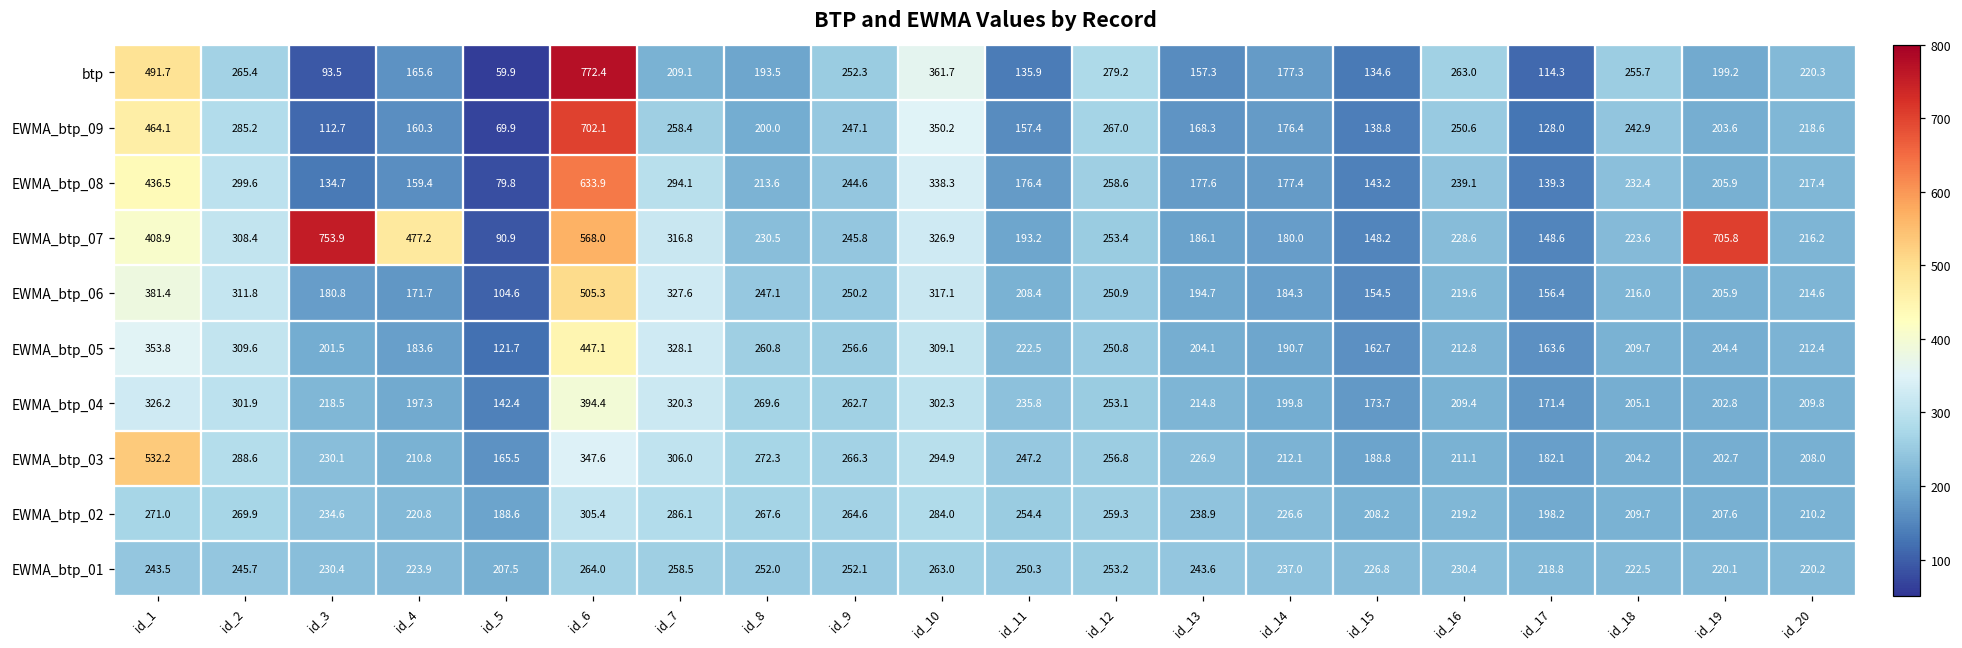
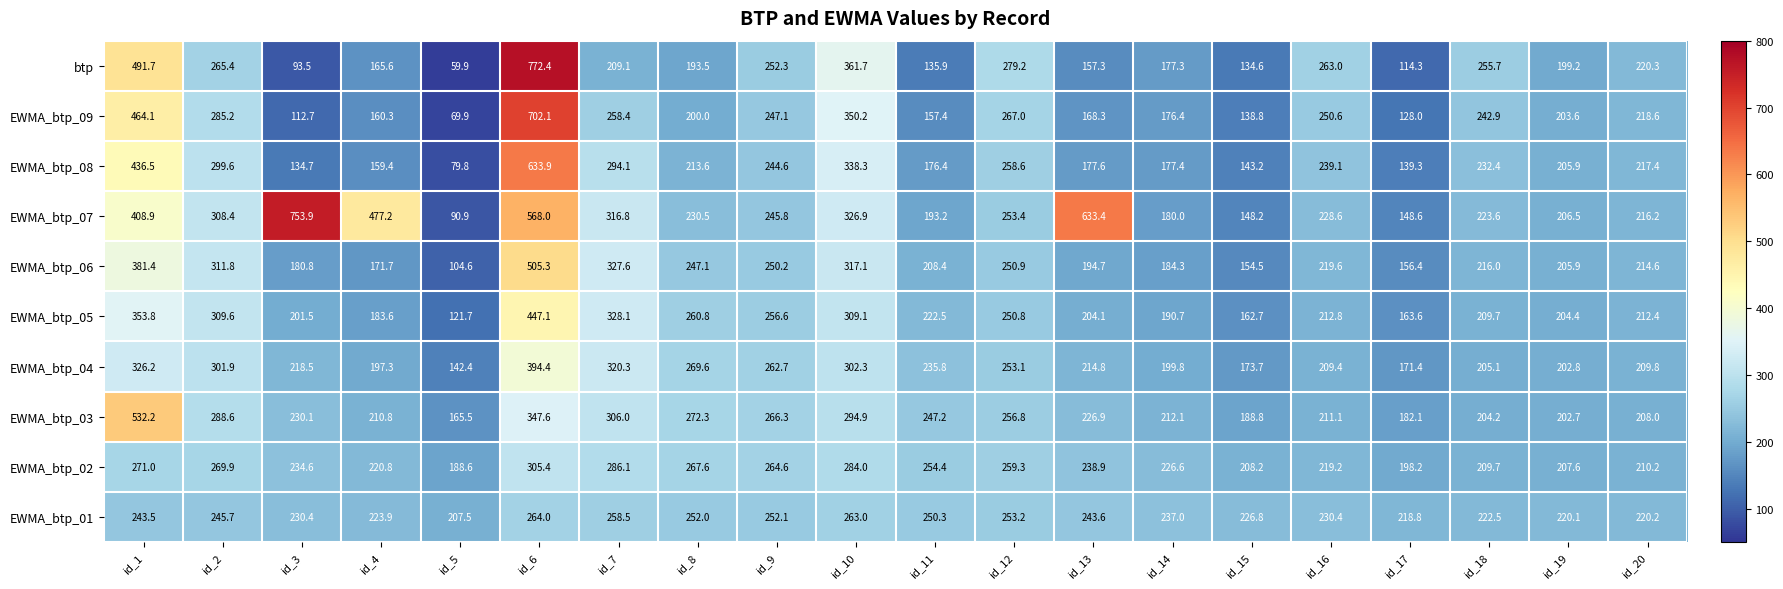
EWMA_btp_07, id_13: 186.1 -> 633.4
EWMA_btp_07, id_19: 705.8 -> 206.5
